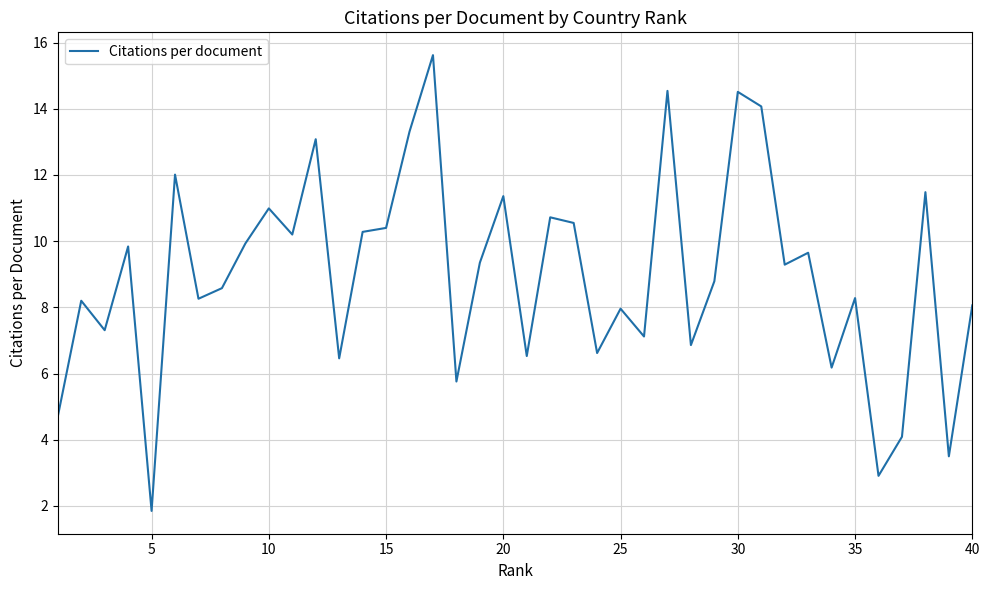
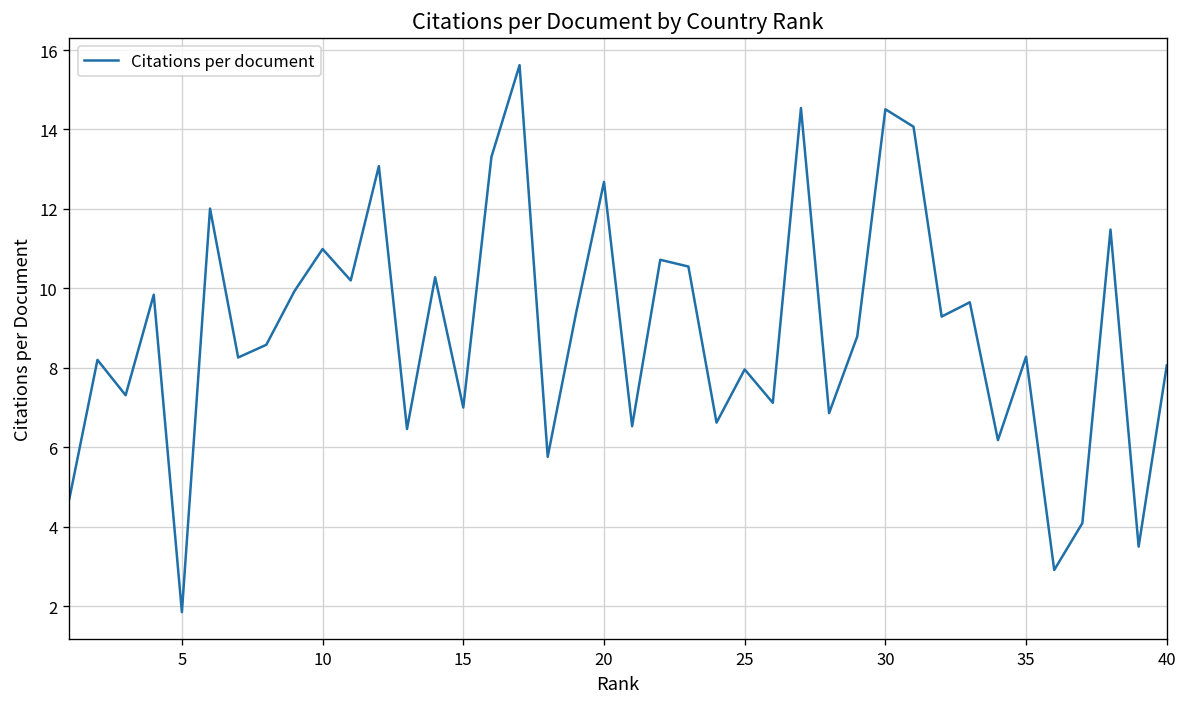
15: 10.4 -> 7.0
20: 11.4 -> 12.7
